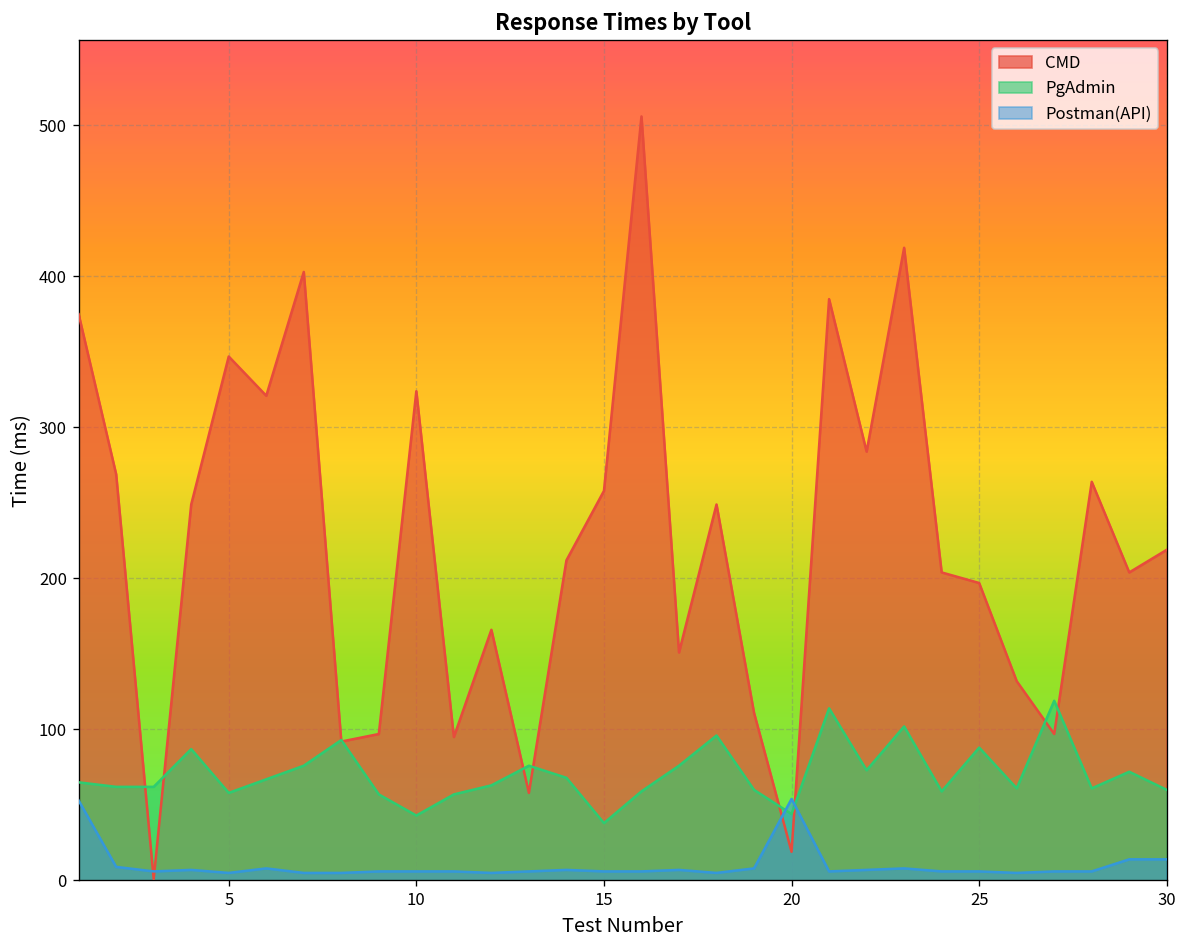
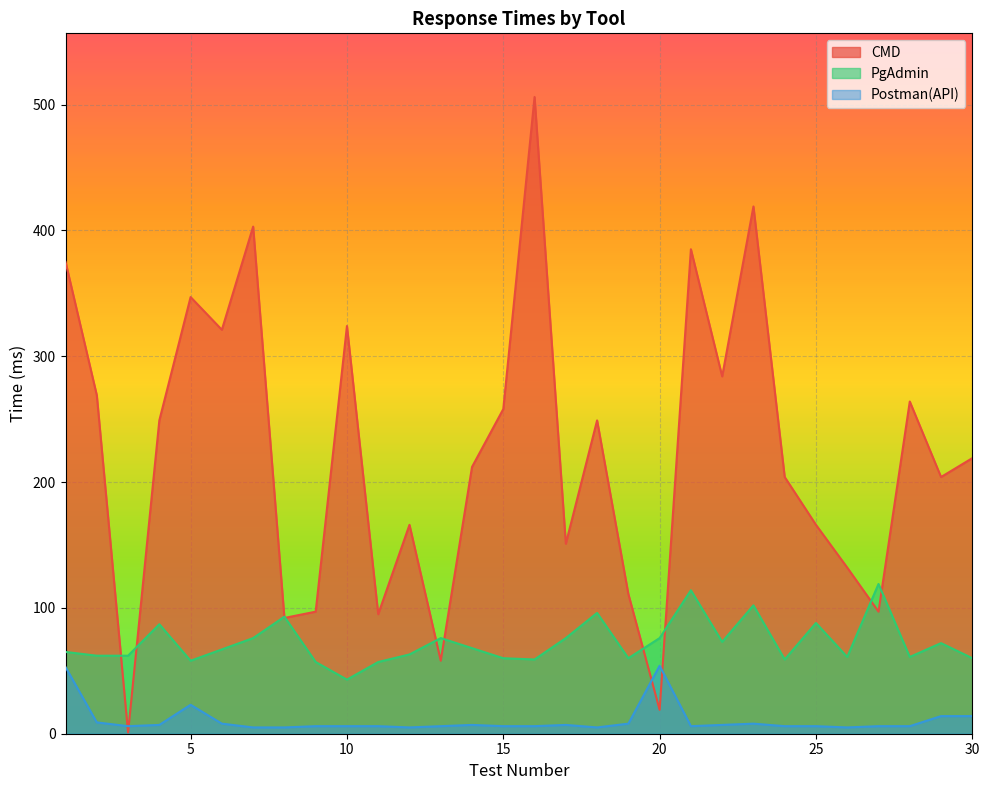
Postman(API), 5: 5 -> 23
PgAdmin, 15: 38 -> 60
PgAdmin, 20: 44 -> 76
CMD, 25: 197 -> 166
